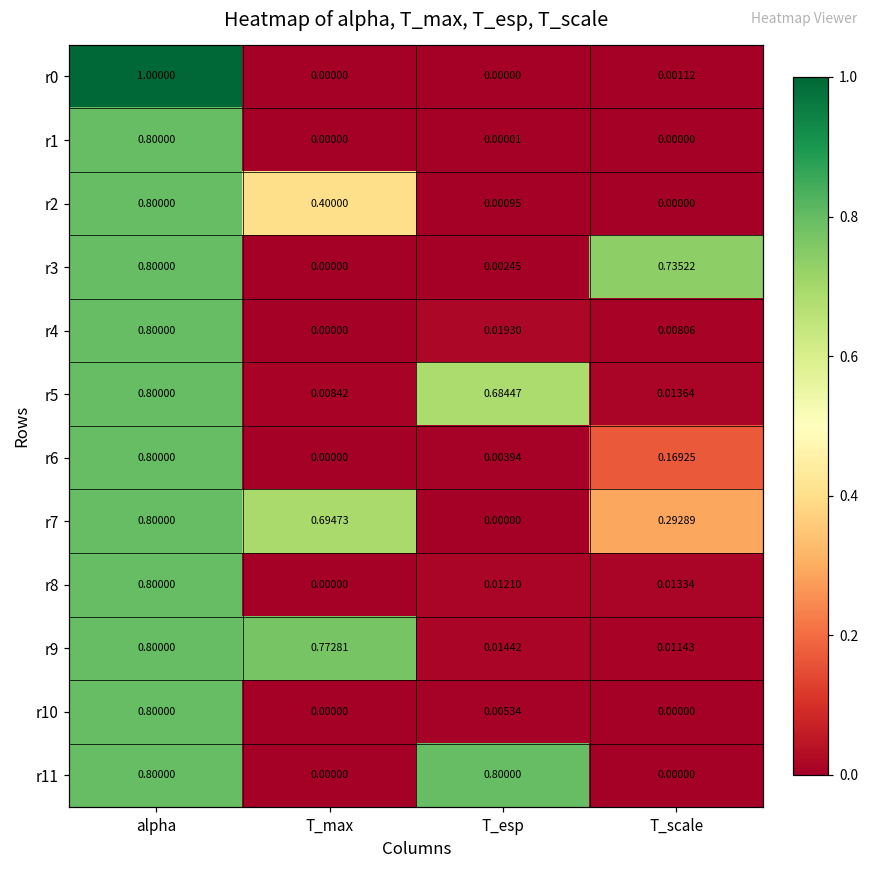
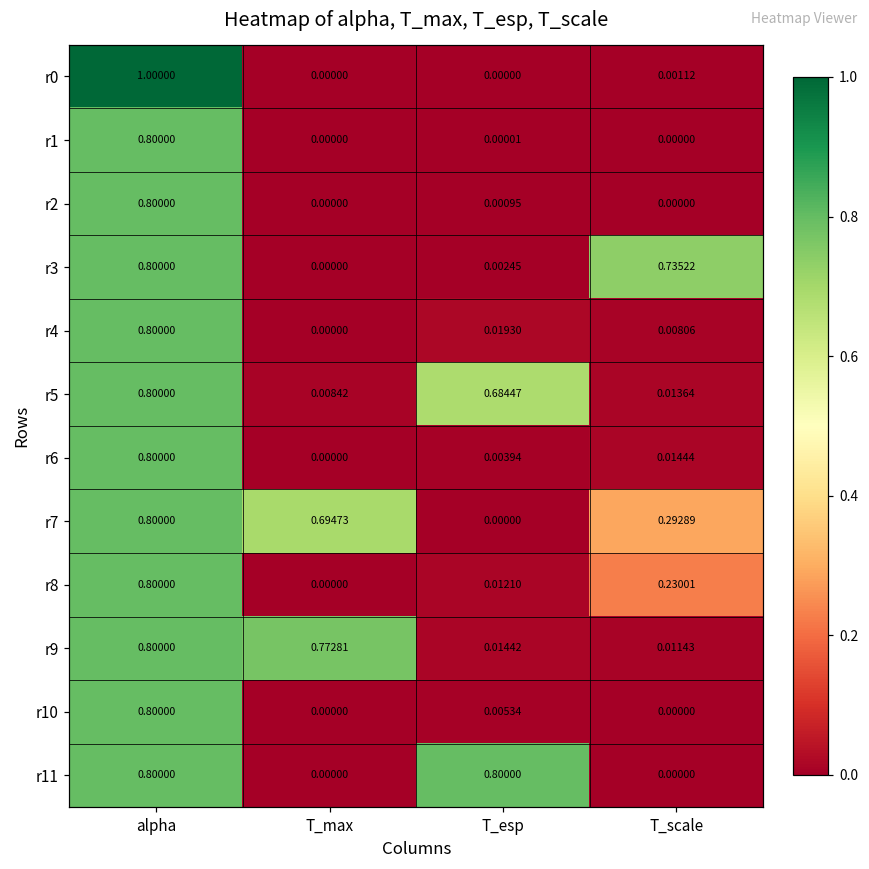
r2, T_max: 0.40000 -> 0.00000
r6, T_scale: 0.16925 -> 0.01444
r8, T_scale: 0.01334 -> 0.23001
